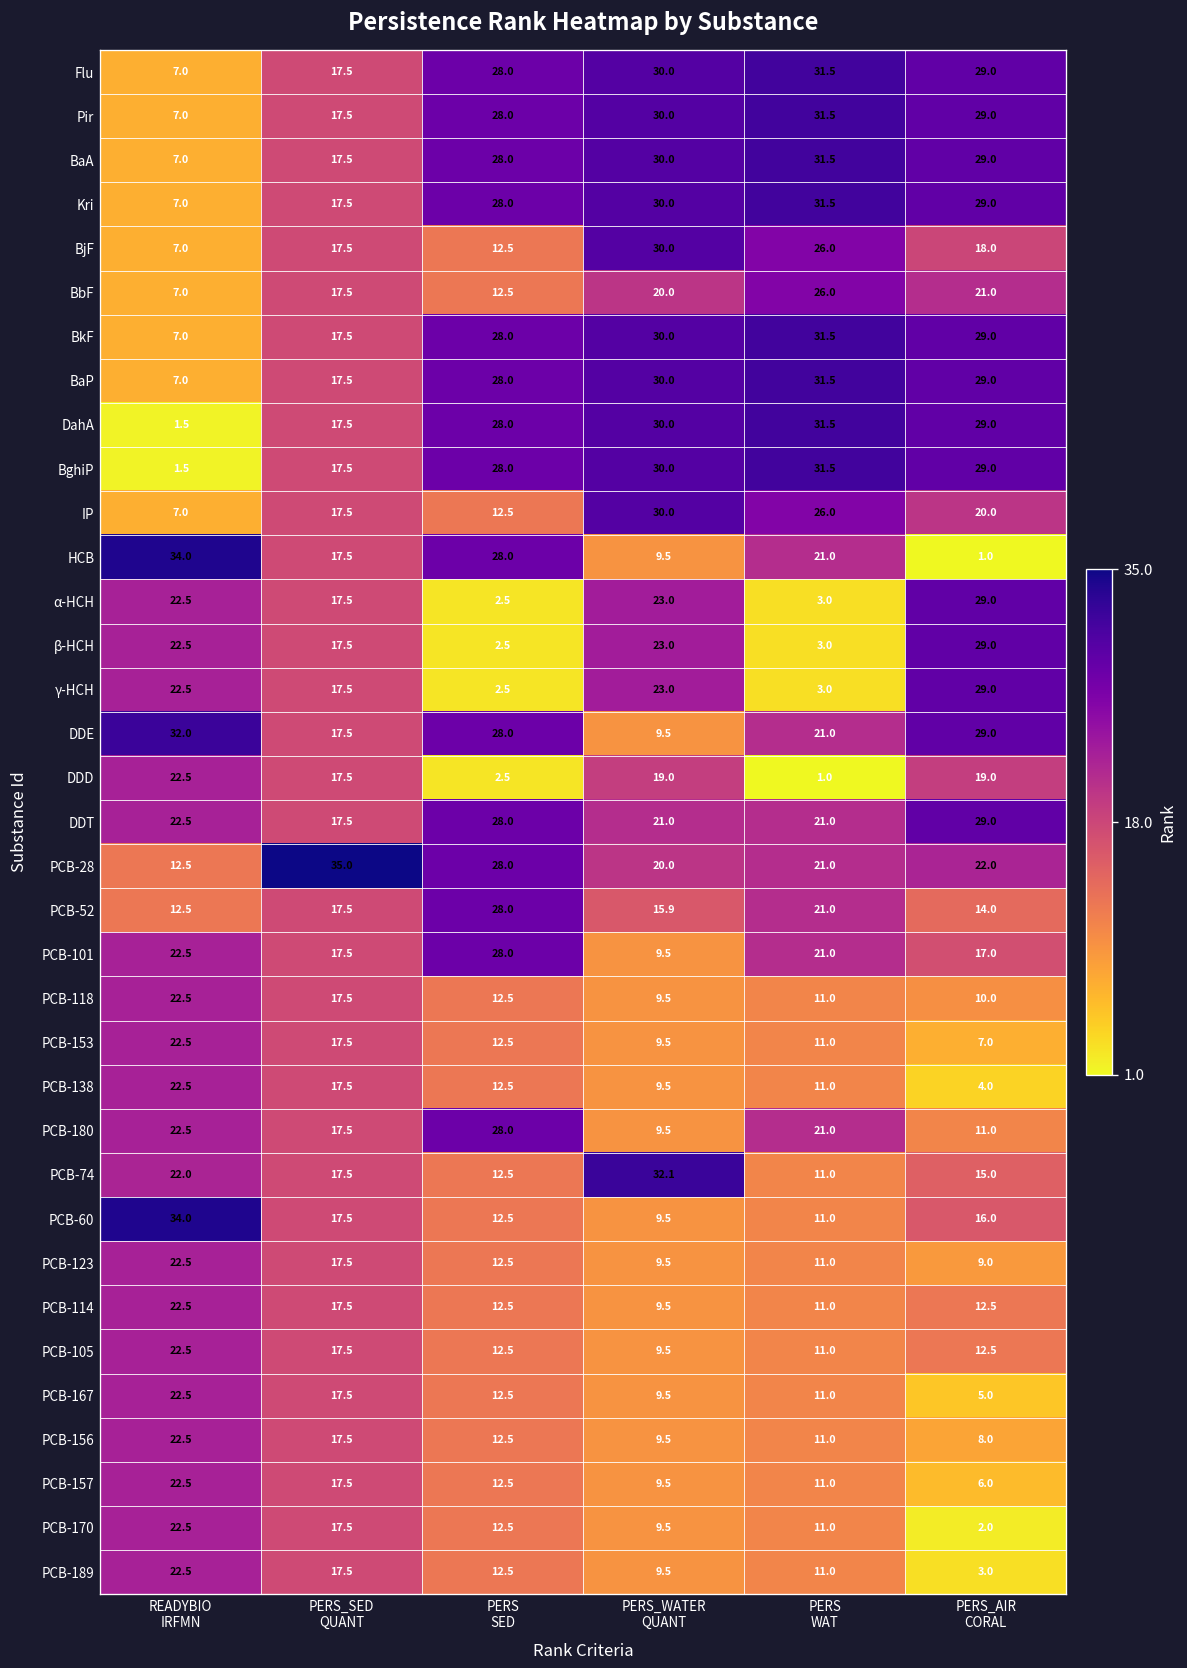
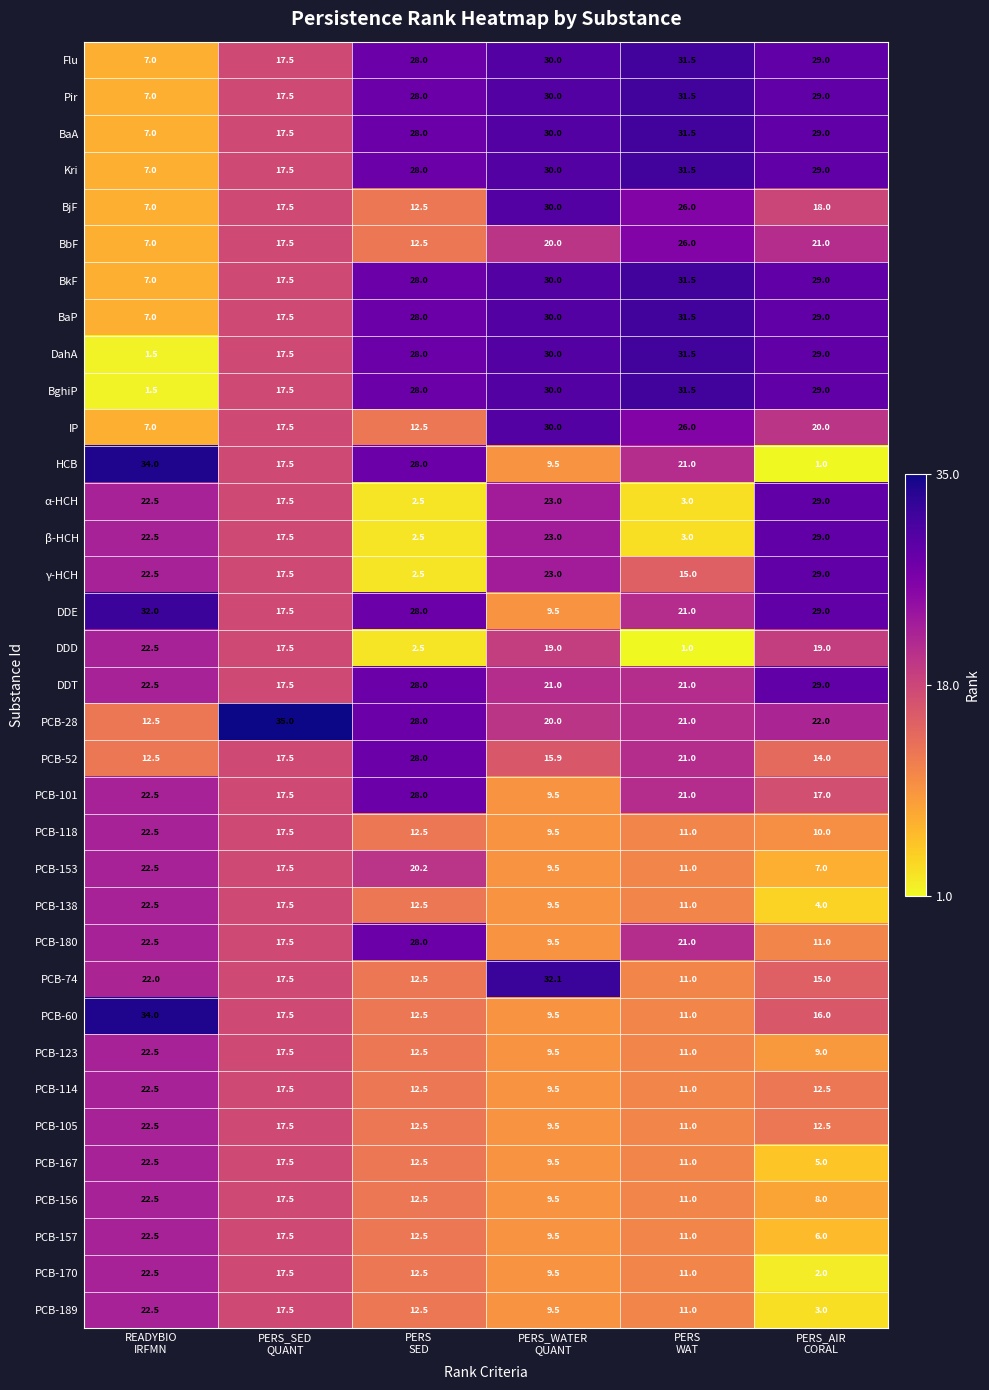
γ-HCH, PERS WAT: 3.0 -> 15.0
PCB-153, PERS SED: 12.5 -> 20.2
